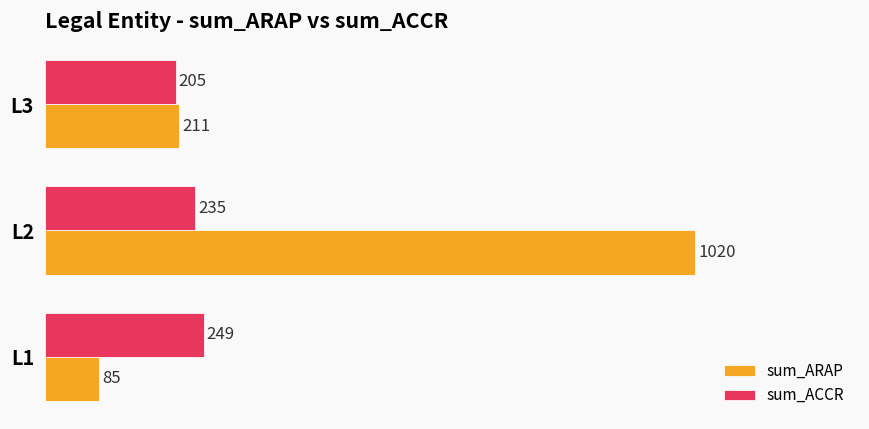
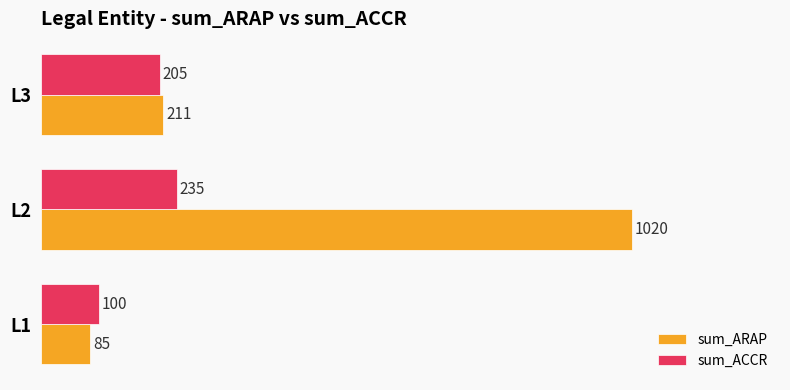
sum_ACCR, L1: 249 -> 100
